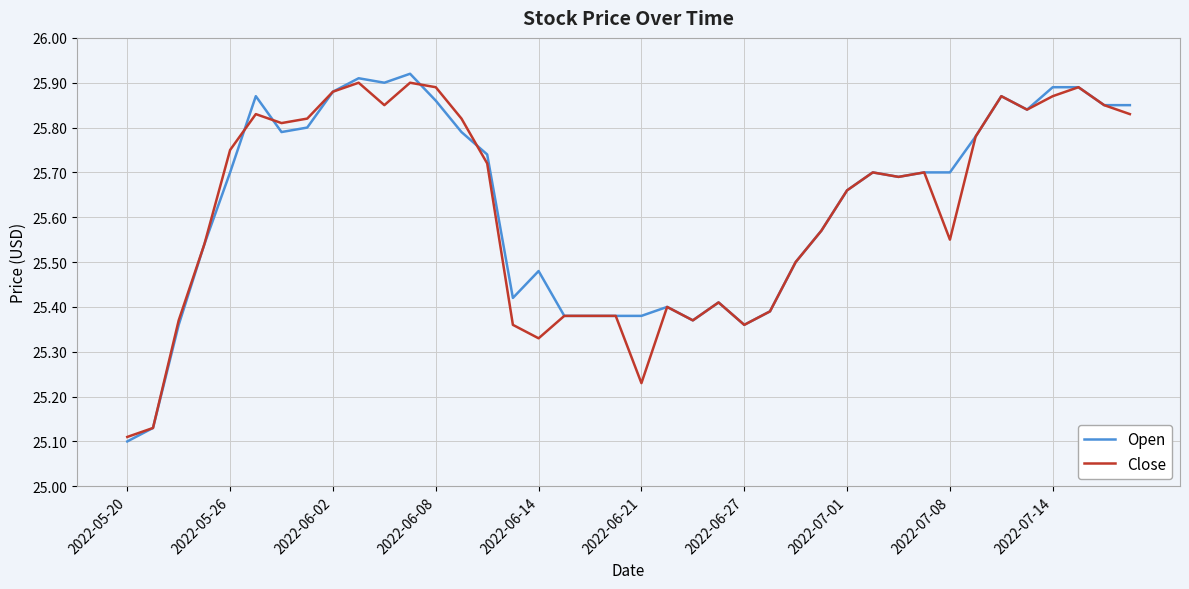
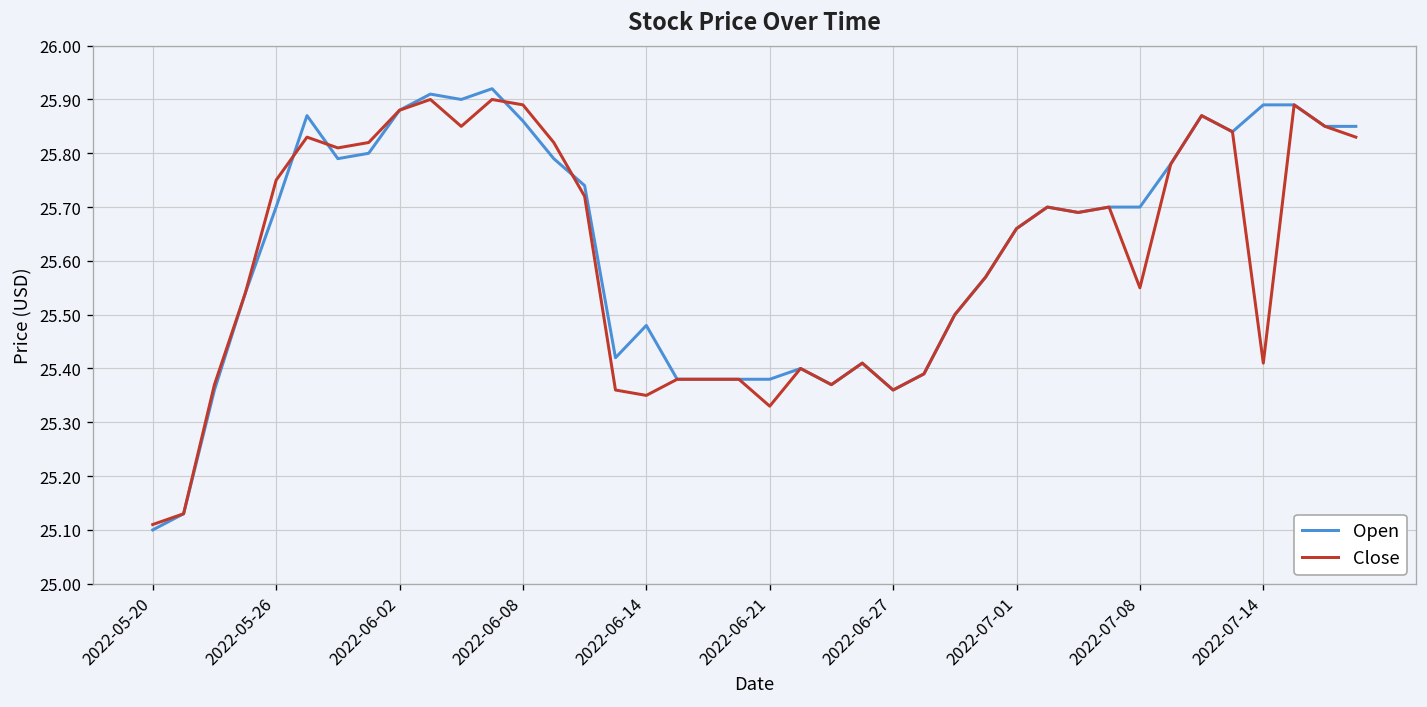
Close, 2022-06-14: 25.33 -> 25.35
Close, 2022-06-21: 25.23 -> 25.33
Close, 2022-07-14: 25.87 -> 25.41
